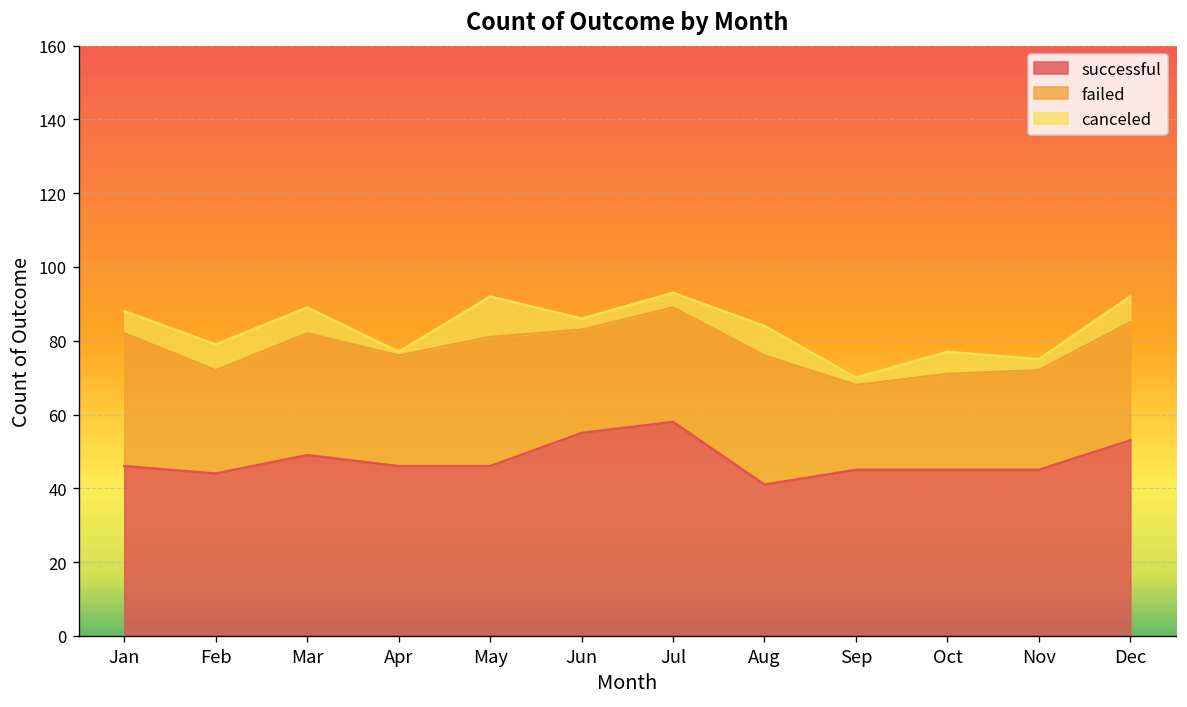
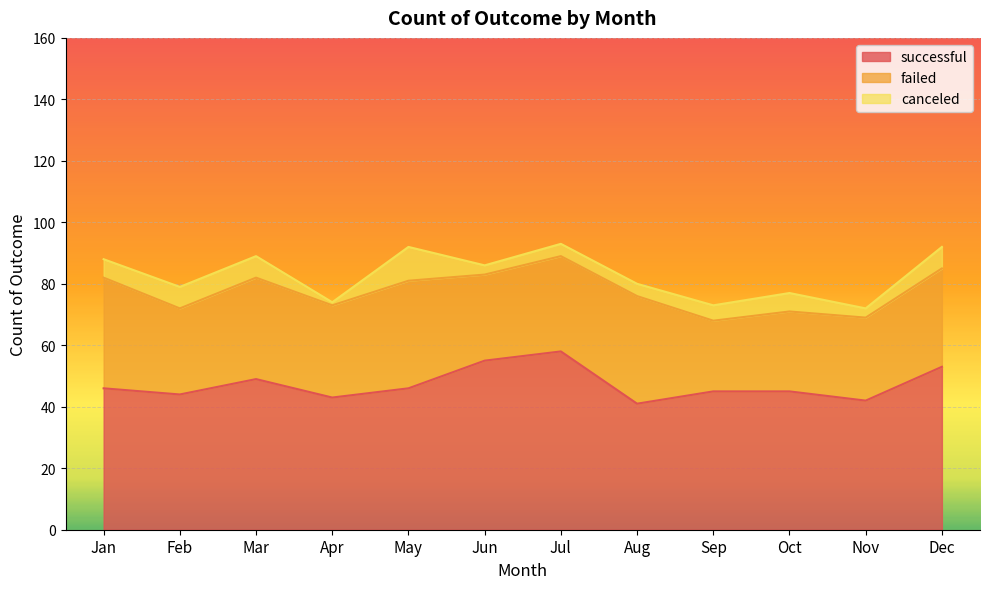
successful, Apr: 46 -> 43
canceled, Aug: 8 -> 4
canceled, Sep: 2 -> 5
successful, Nov: 45 -> 42
